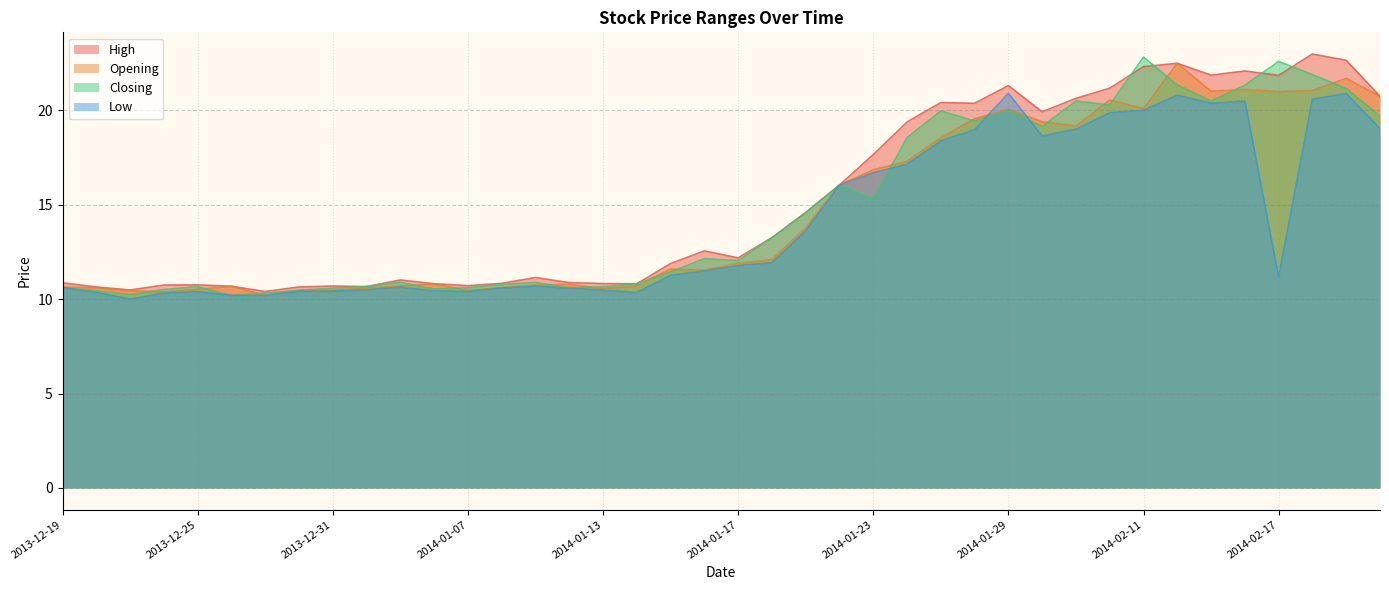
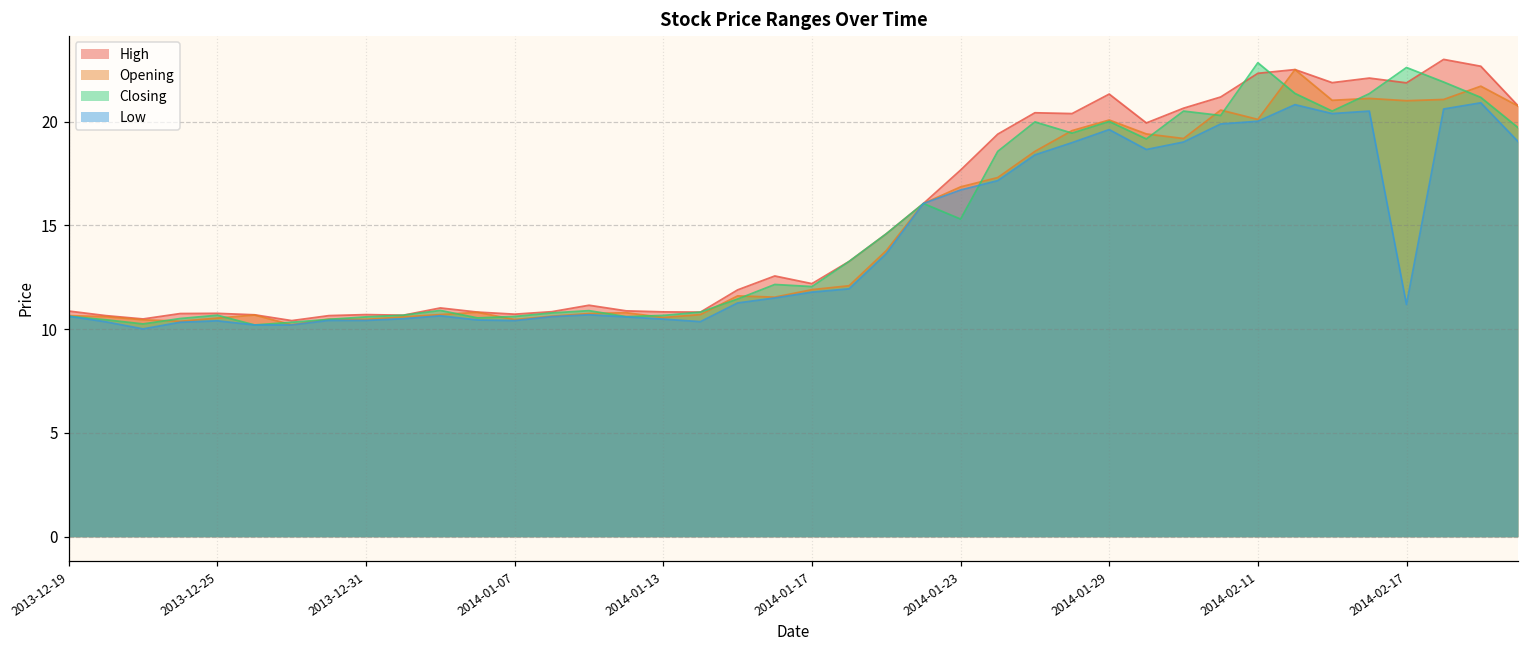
Low, 2014-01-29: 20.9 -> 19.6
